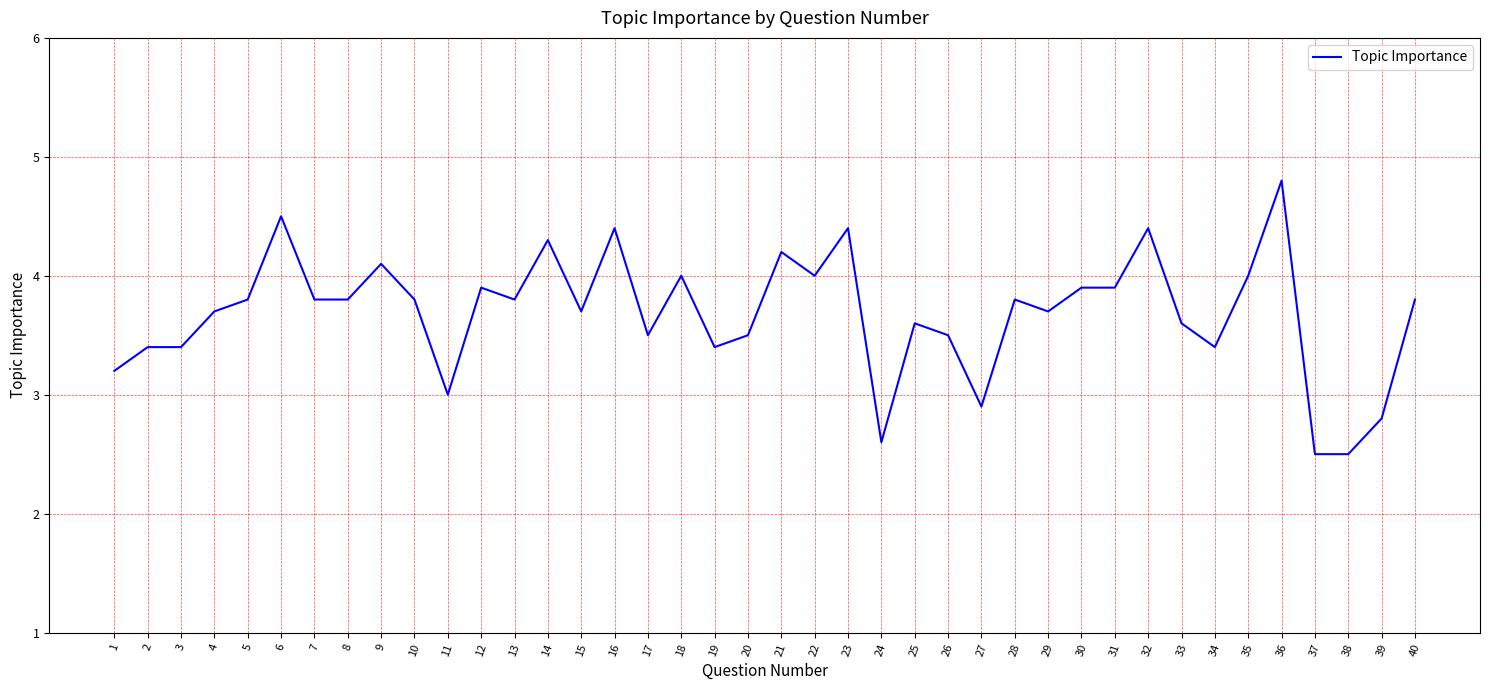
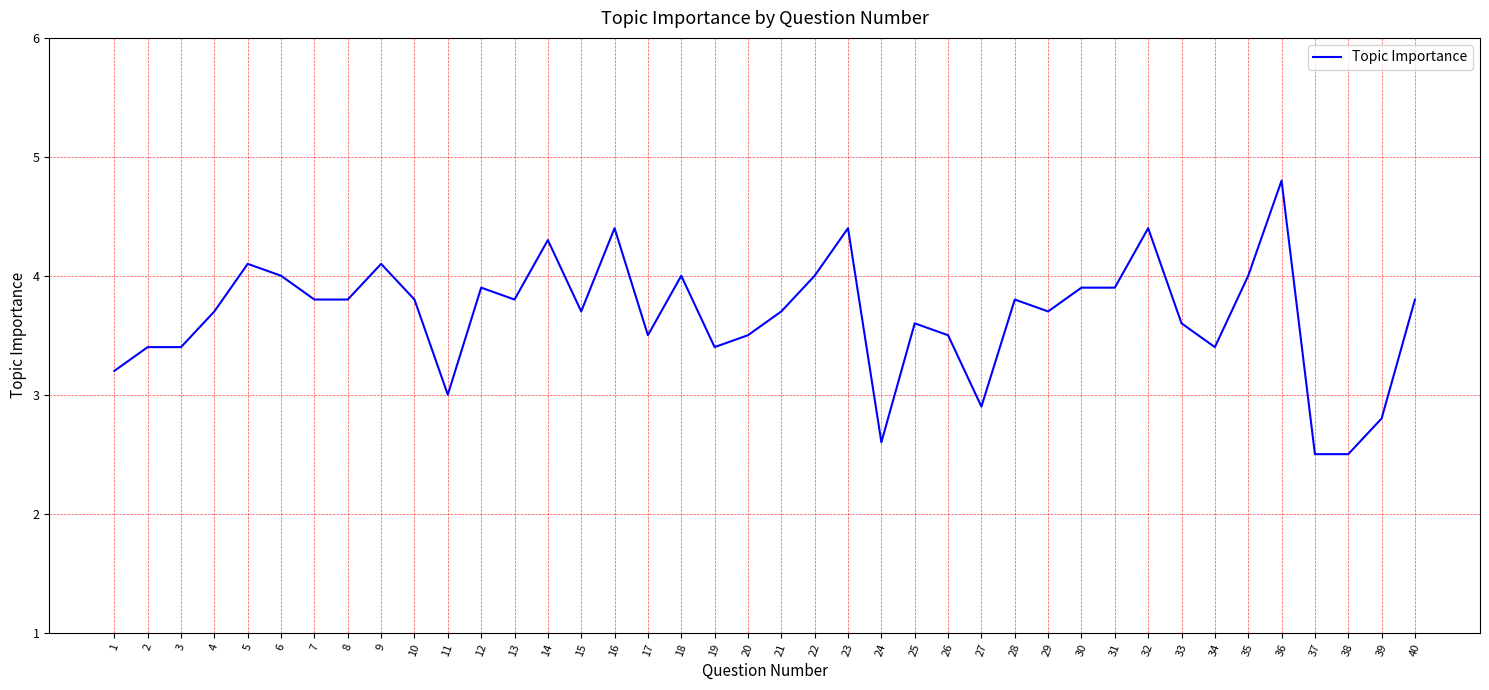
5: 3.8 -> 4.1
6: 4.5 -> 4.0
21: 4.2 -> 3.7
